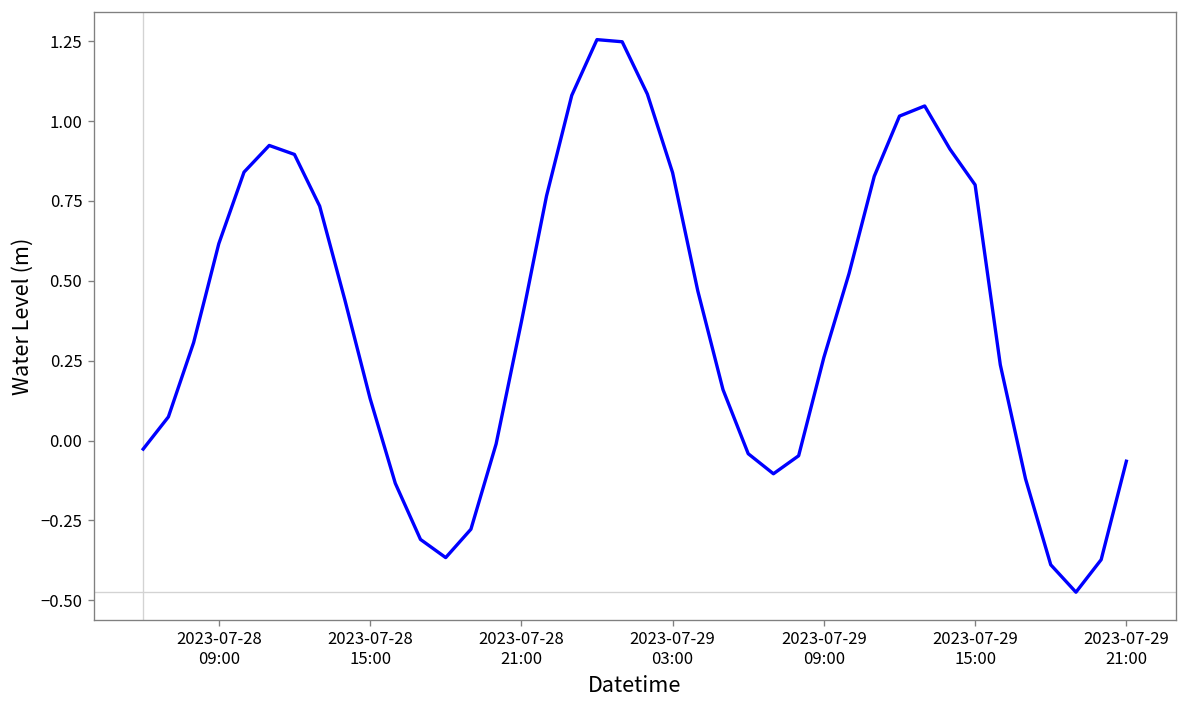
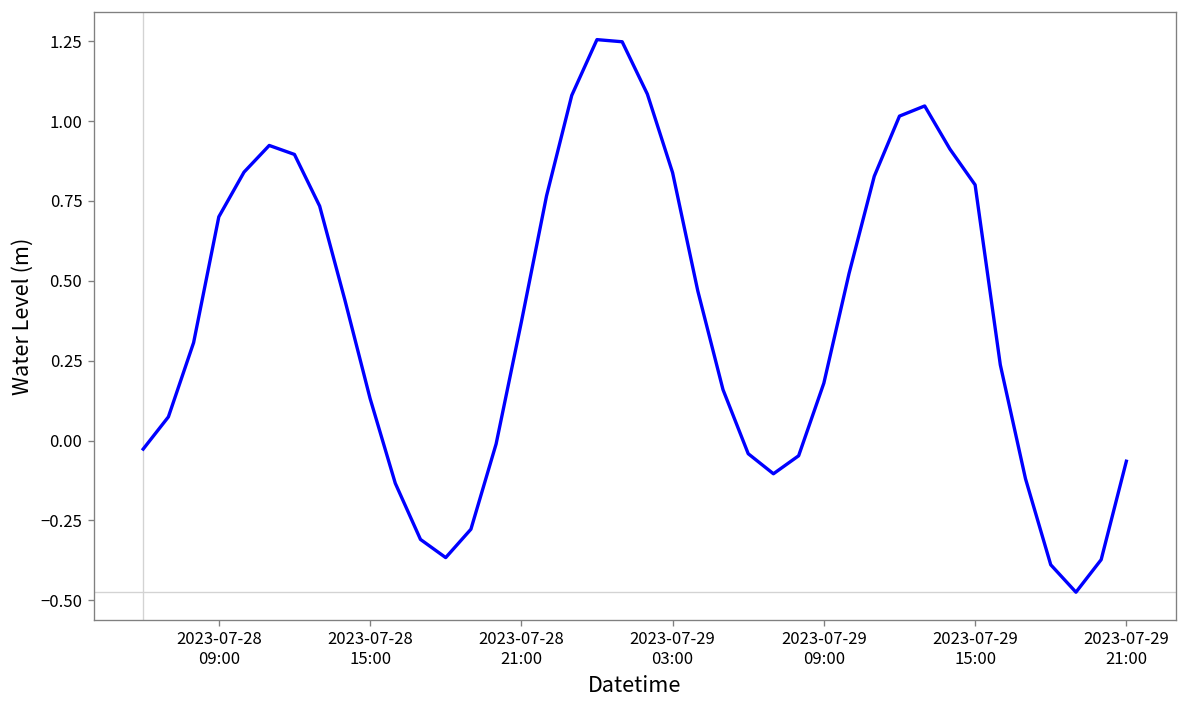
2023-07-28 09:00: 0.62 -> 0.70
2023-07-29 09:00: 0.26 -> 0.18
